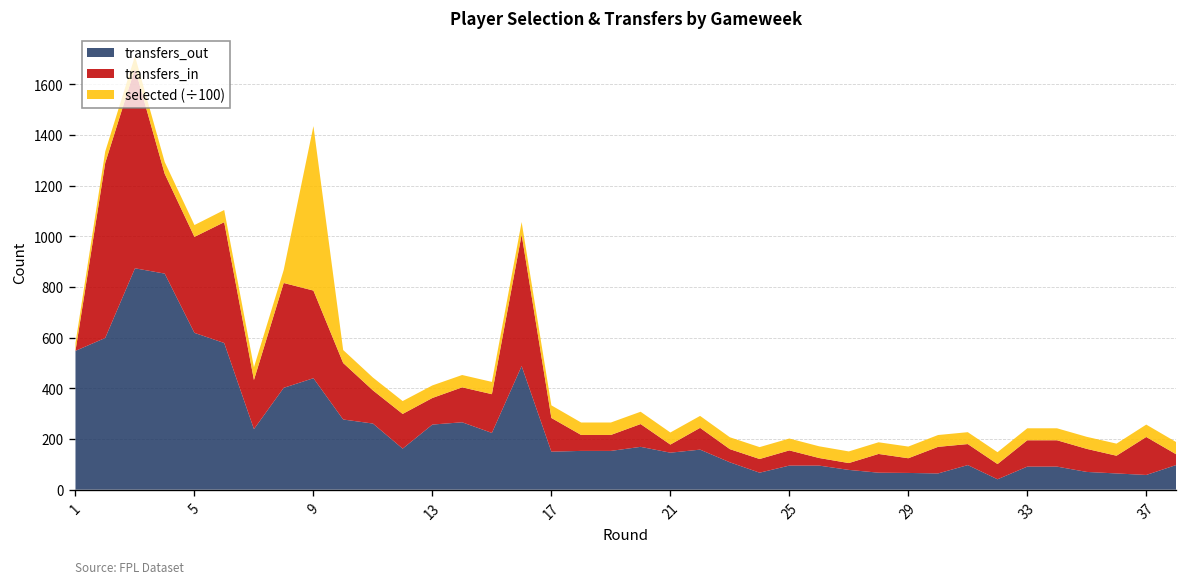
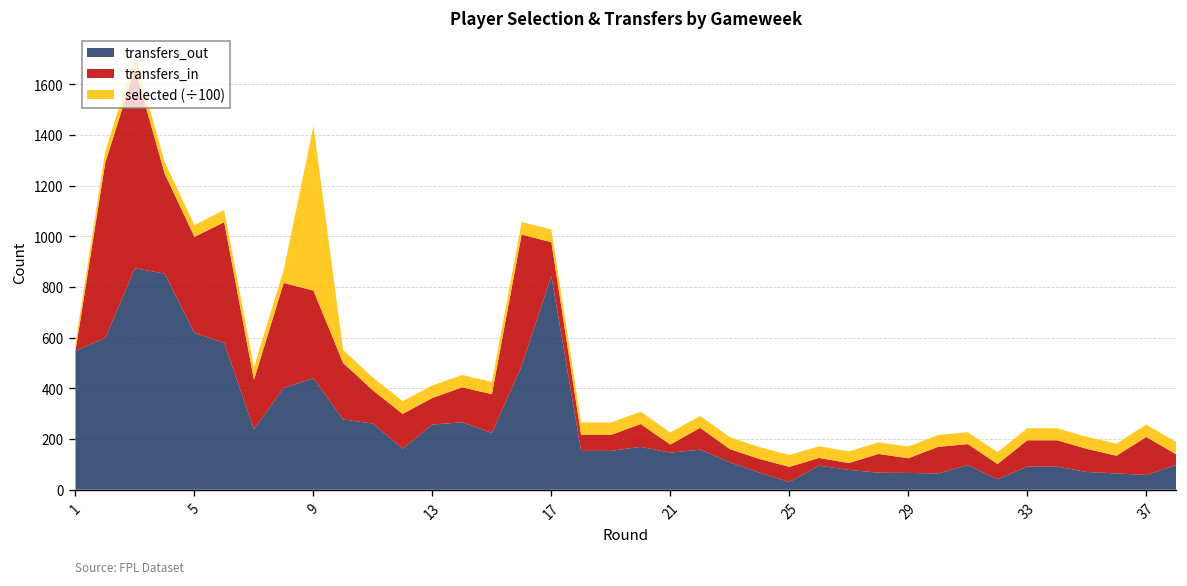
transfers_out, 17: 150 -> 840
transfers_out, 25: 100 -> 30
